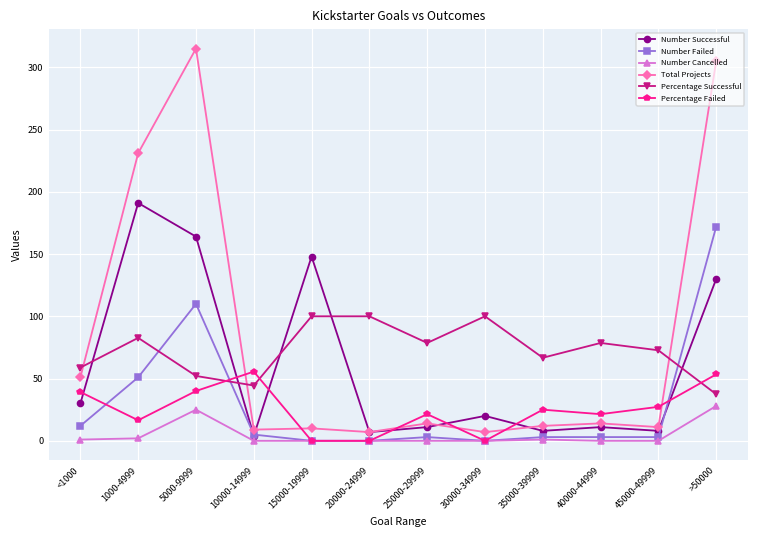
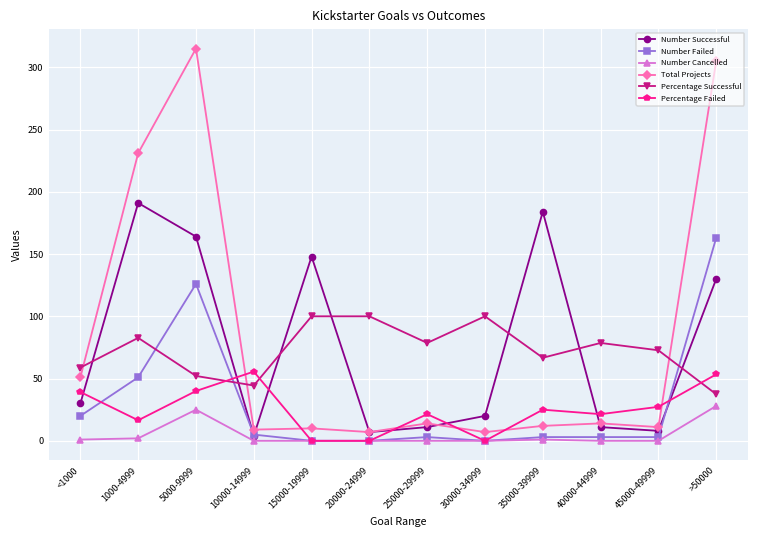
Number Failed, <1000: 12 -> 20
Number Failed, 5000-9999: 110 -> 126
Number Successful, 35000-39999: 8 -> 184
Number Failed, >50000: 172 -> 163
